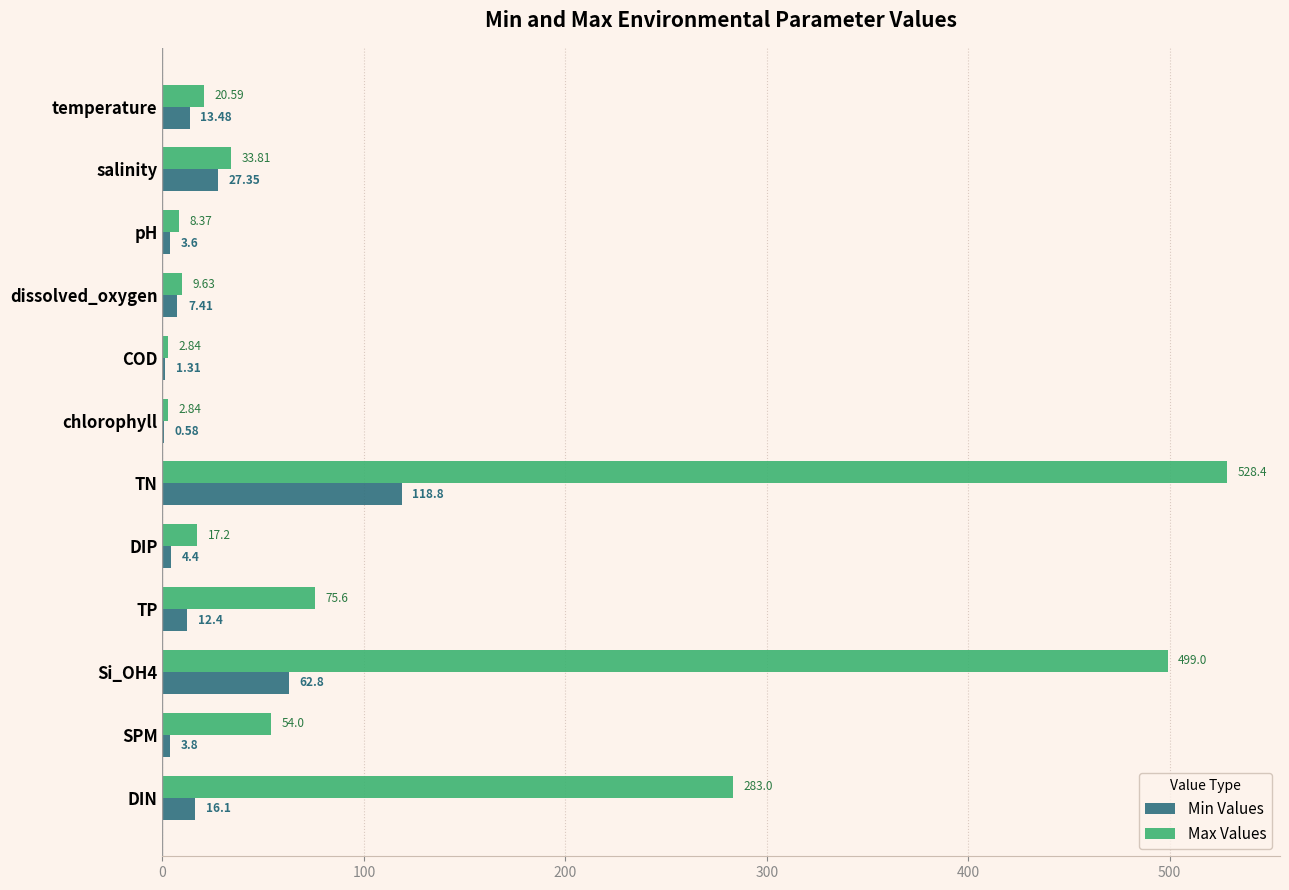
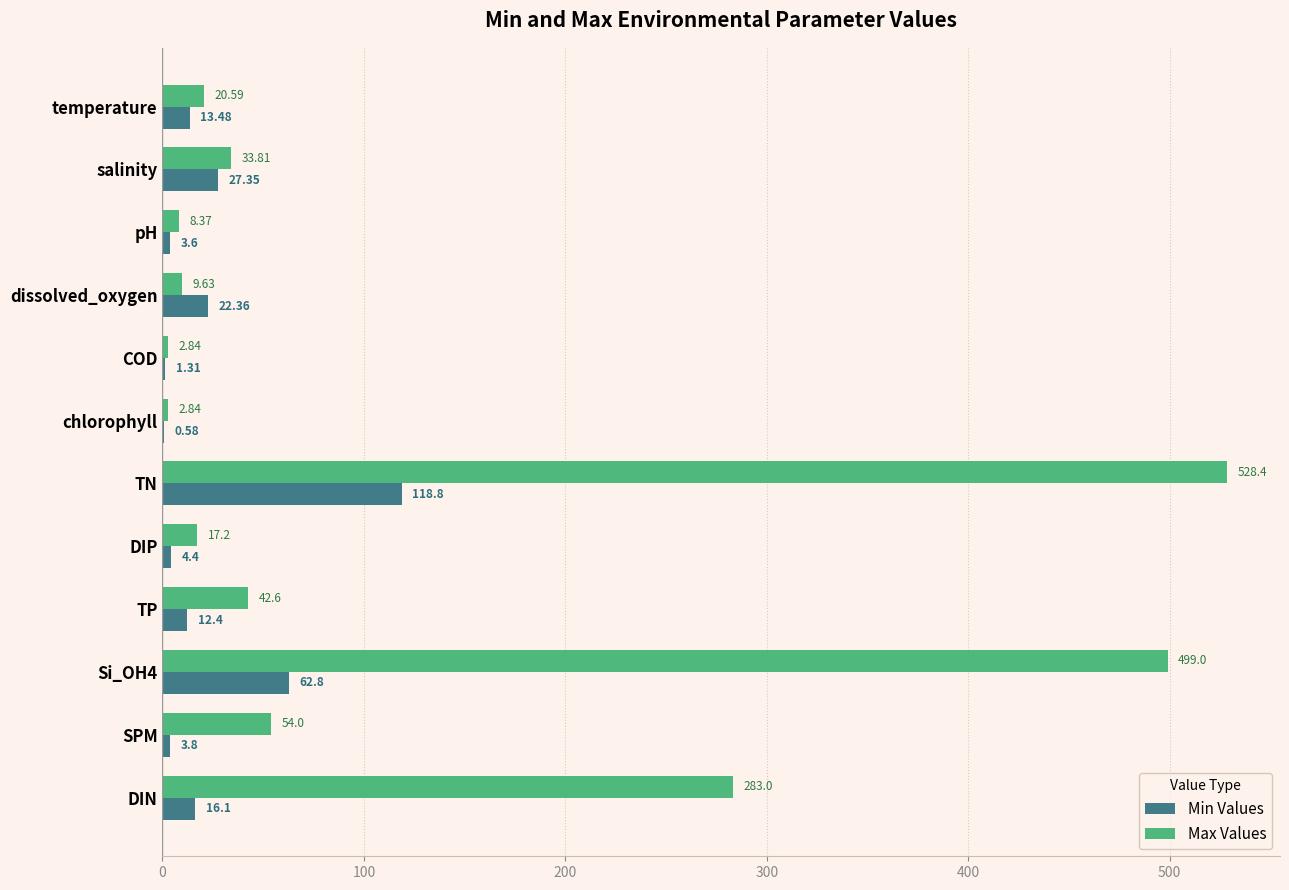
Min Values, dissolved_oxygen: 7.41 -> 22.36
Max Values, TP: 75.6 -> 42.6
